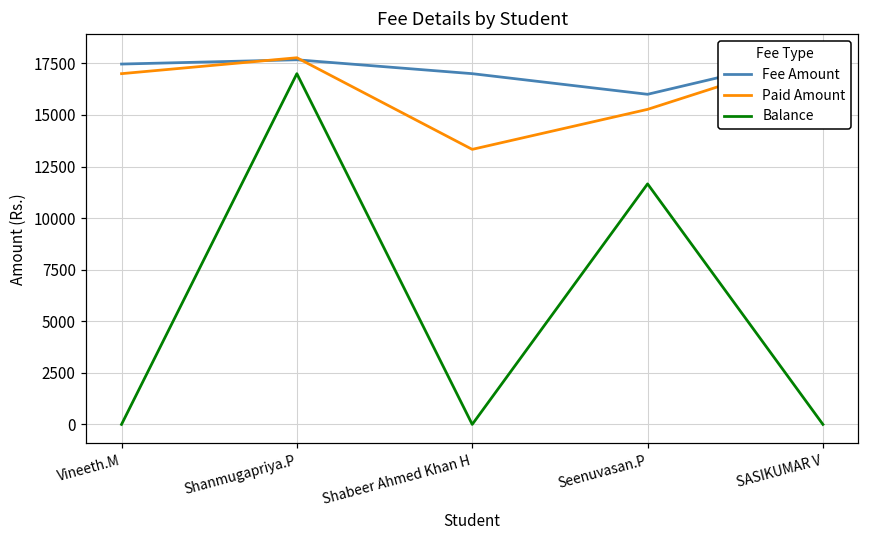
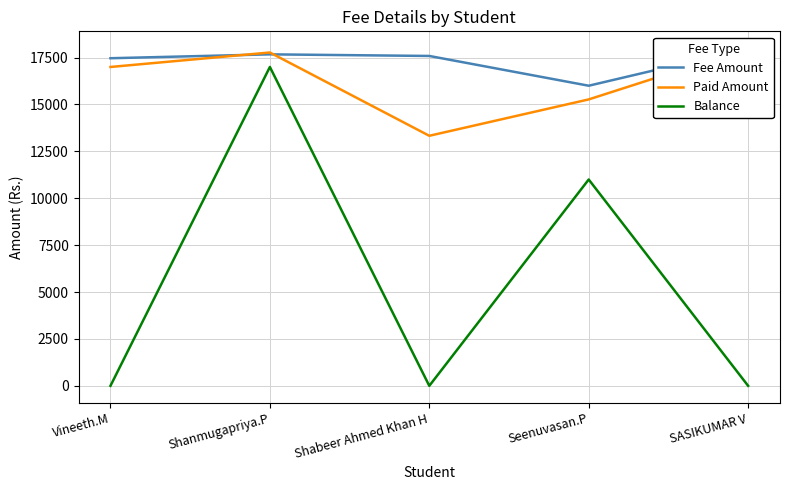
Fee Amount, Shabeer Ahmed Khan H: 17000 -> 17600
Balance, Seenuvasan.P: 11700 -> 11000
